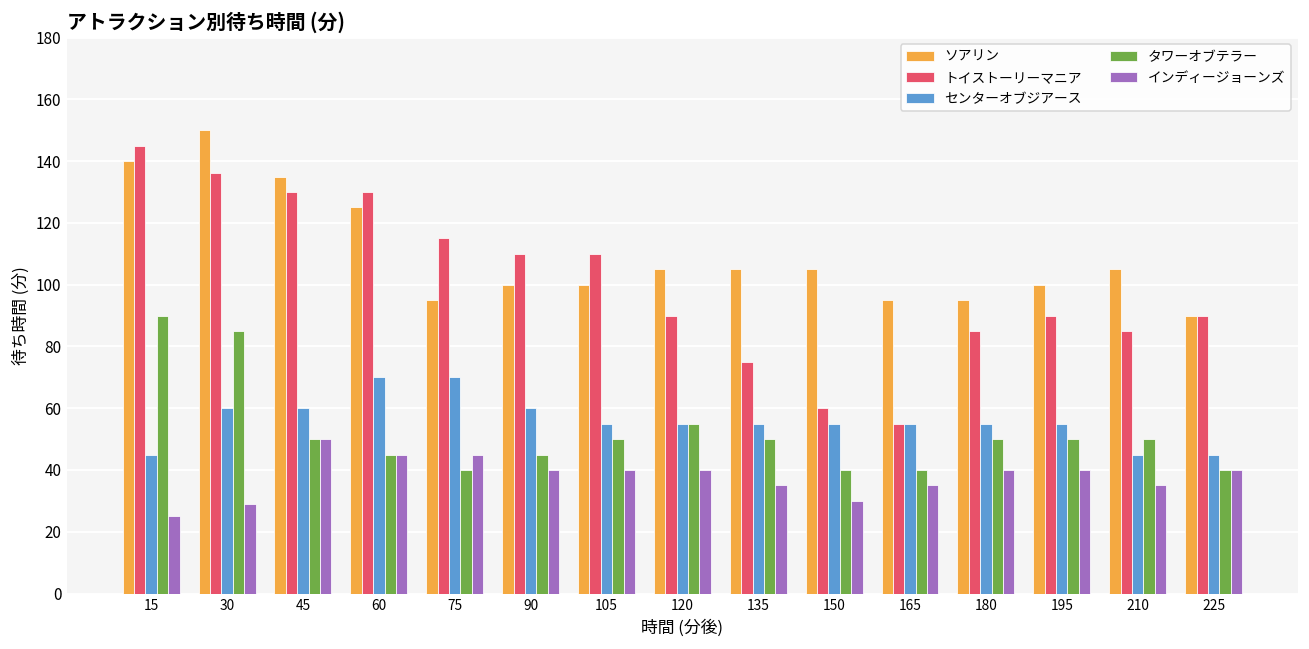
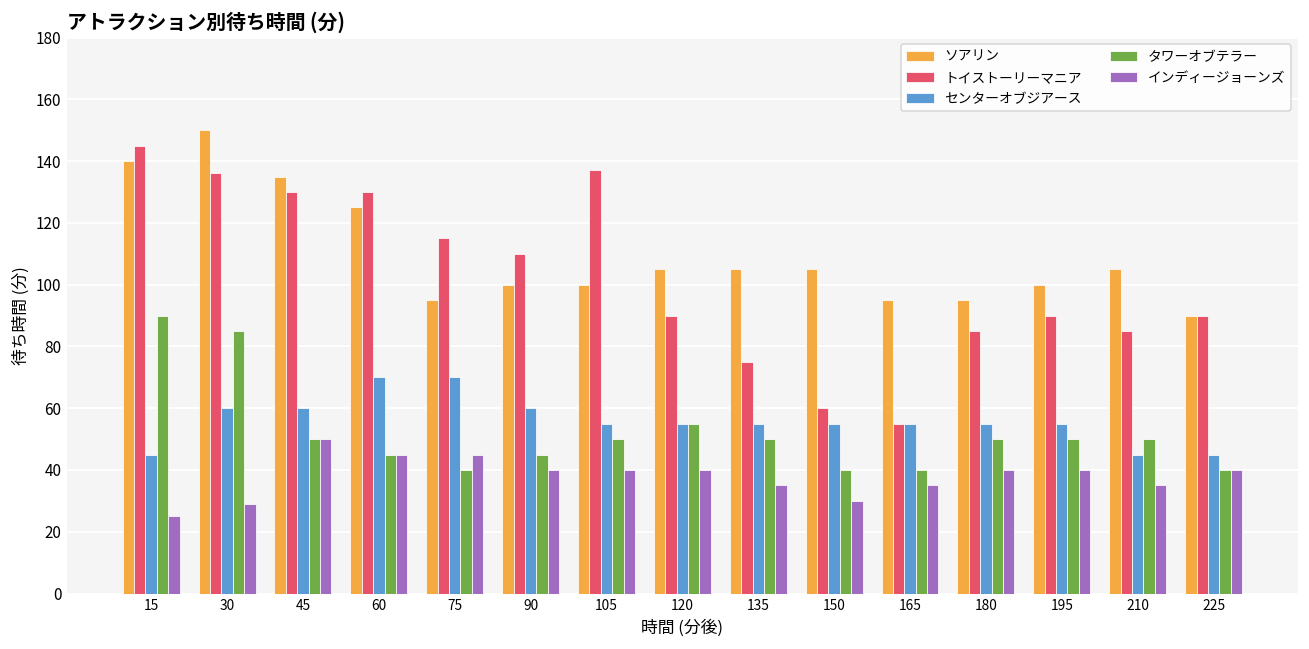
トイストーリーマニア, 105: 110 -> 137
